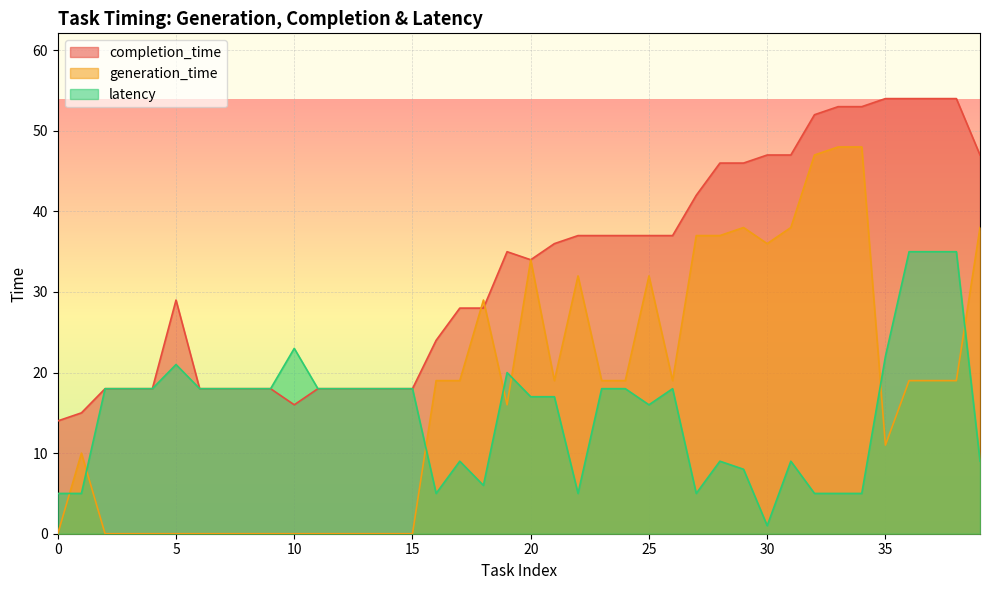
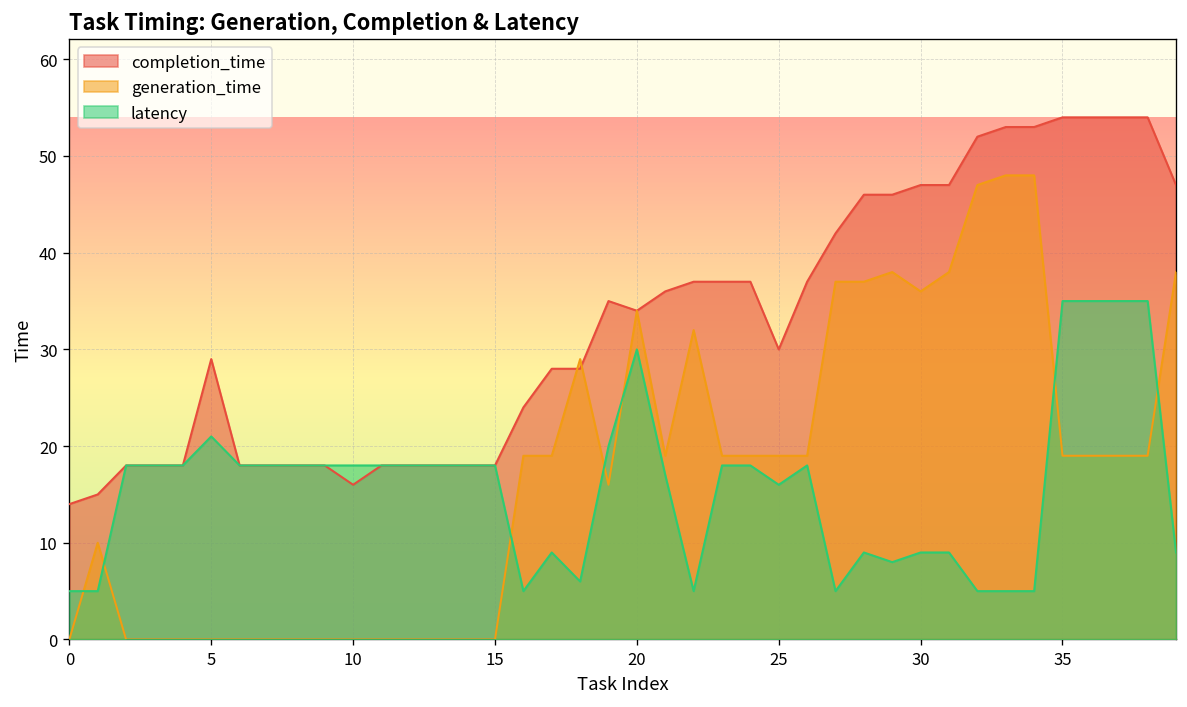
latency, 10: 23 -> 18
latency, 20: 17 -> 30
completion_time, 25: 37 -> 30
generation_time, 25: 32 -> 19
latency, 30: 1 -> 9
generation_time, 35: 11 -> 19
latency, 35: 22 -> 35
